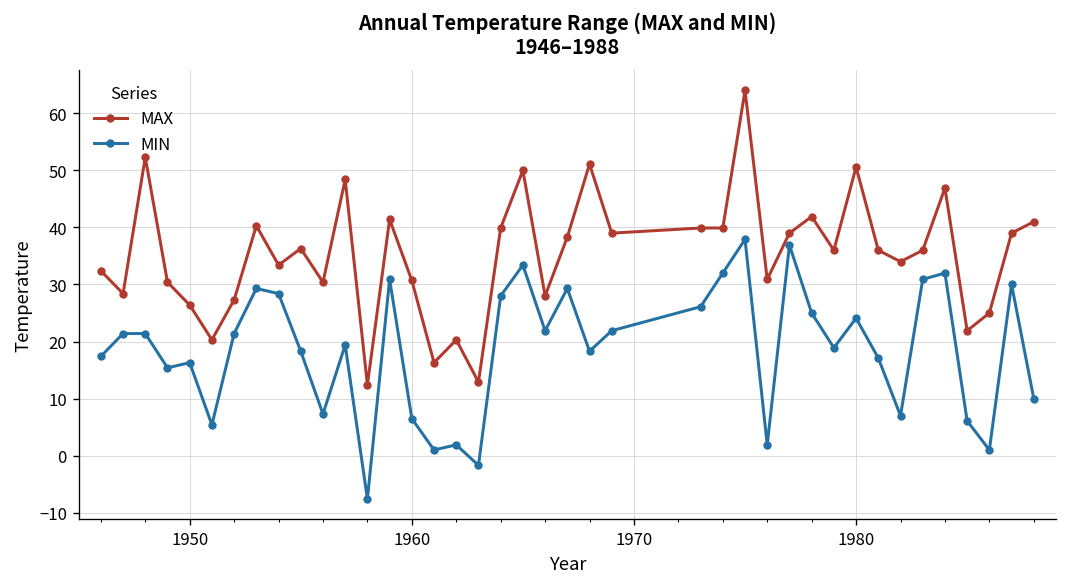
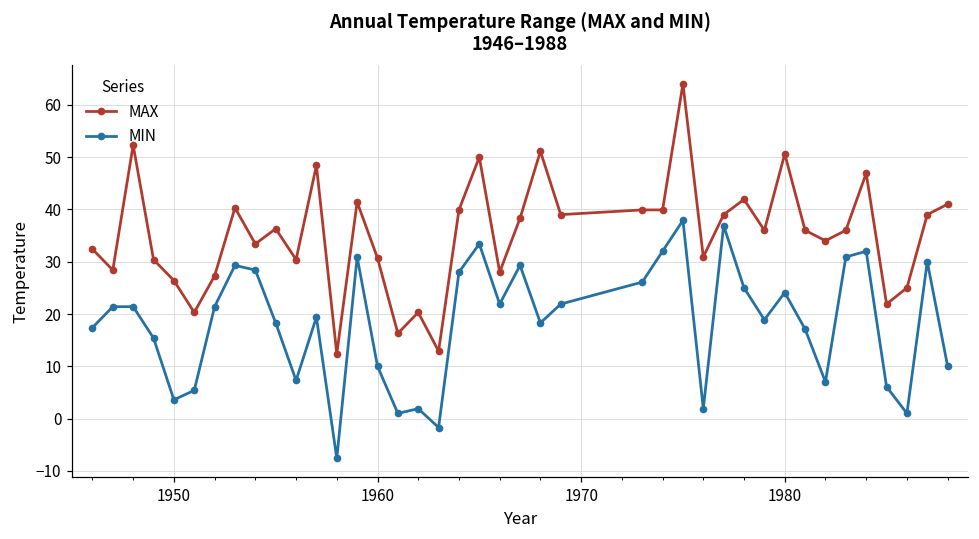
MIN, 1950: 16 -> 4
MIN, 1960: 7 -> 10
